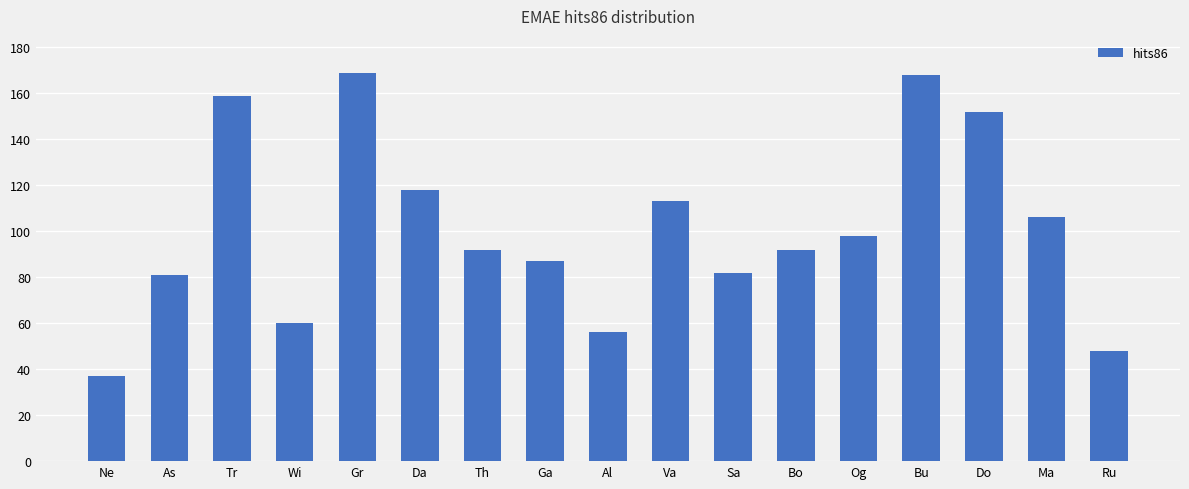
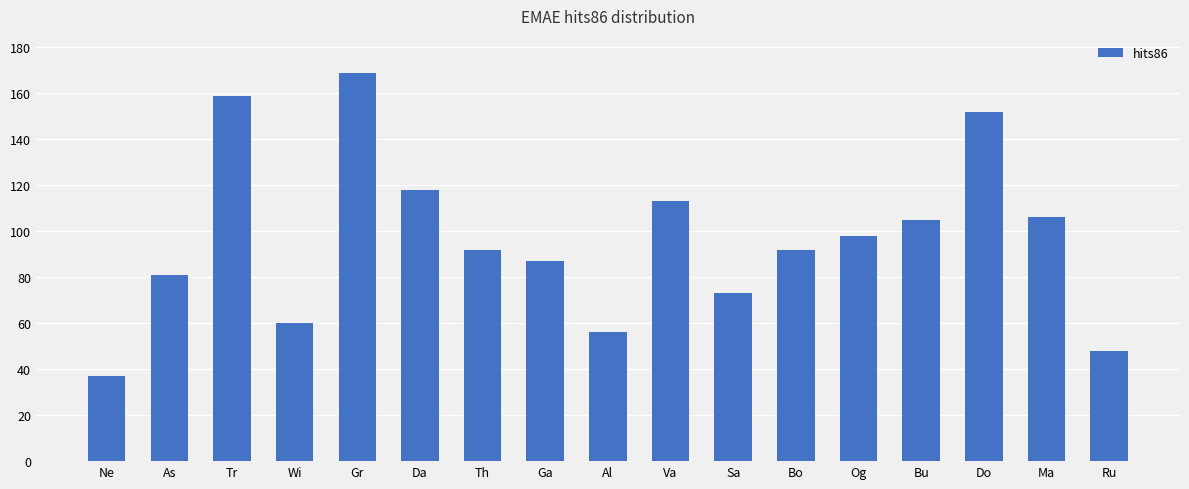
Sa: 82 -> 73
Bu: 168 -> 105
